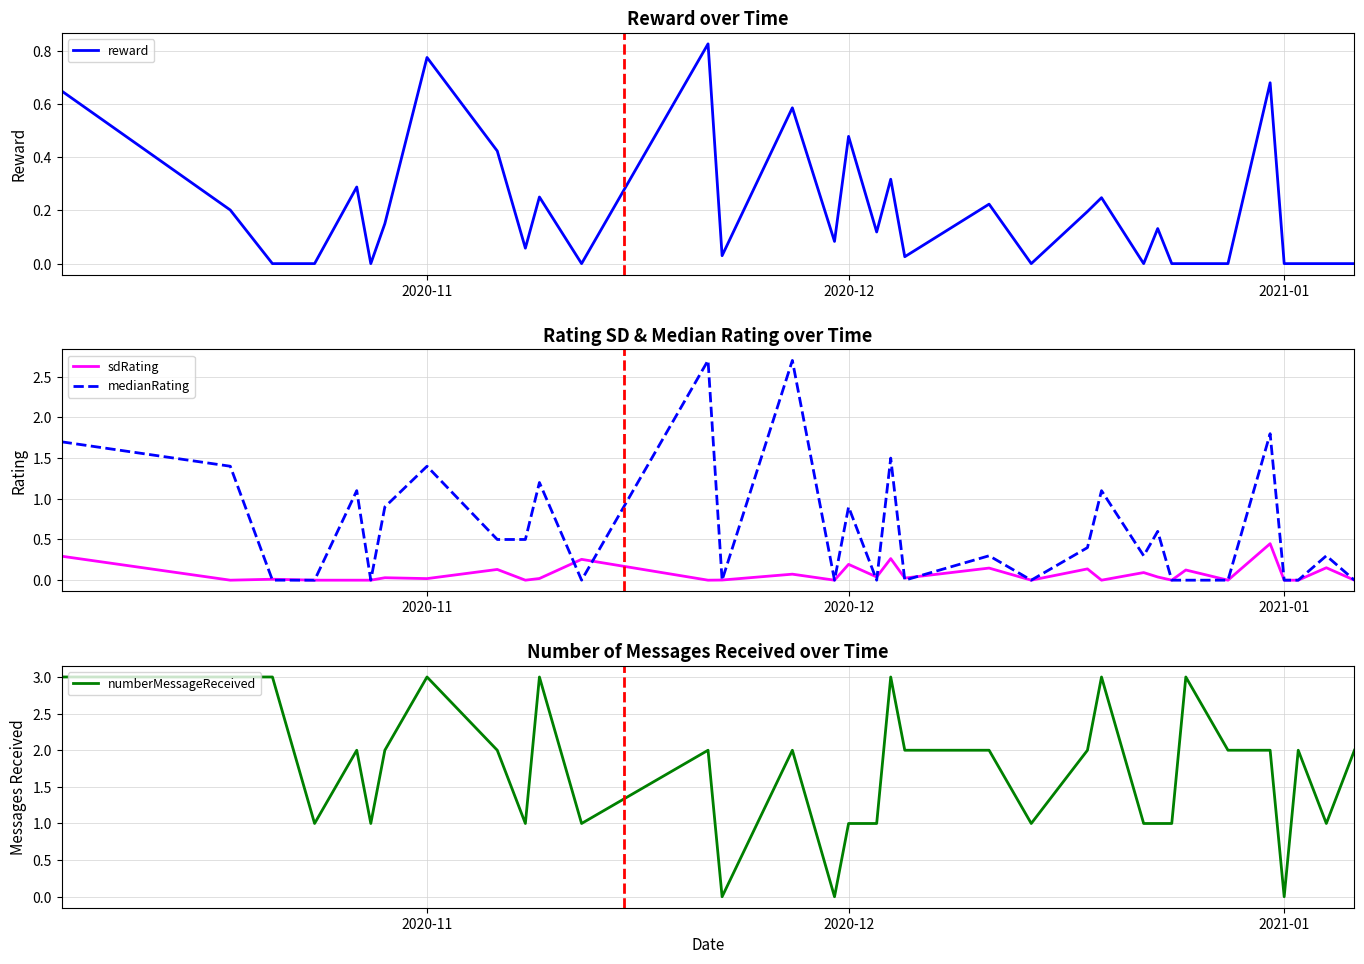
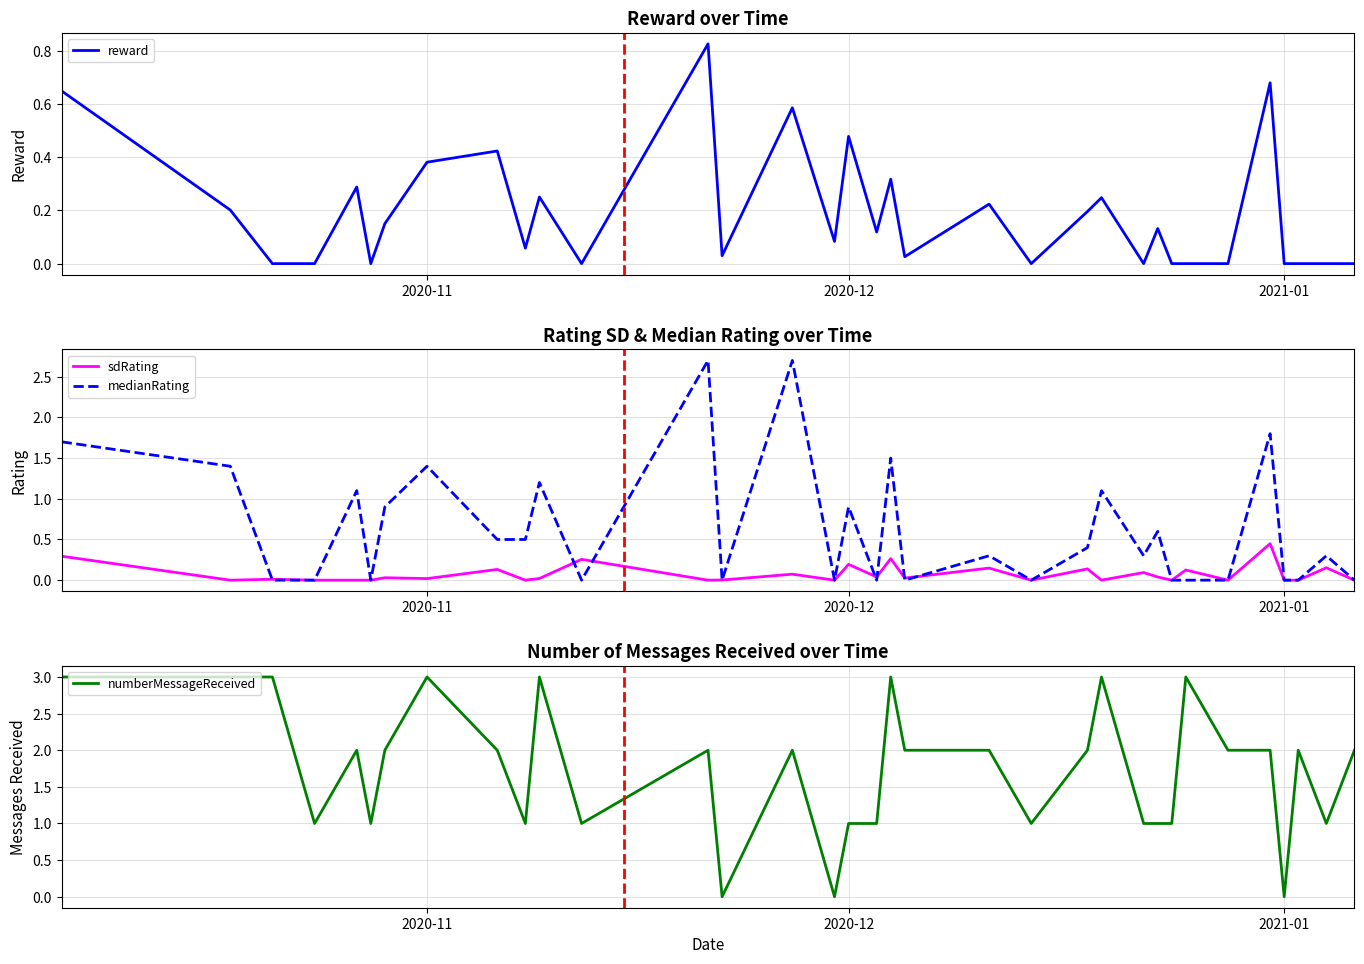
Reward over Time, 2020-11: 0.78 -> 0.38
